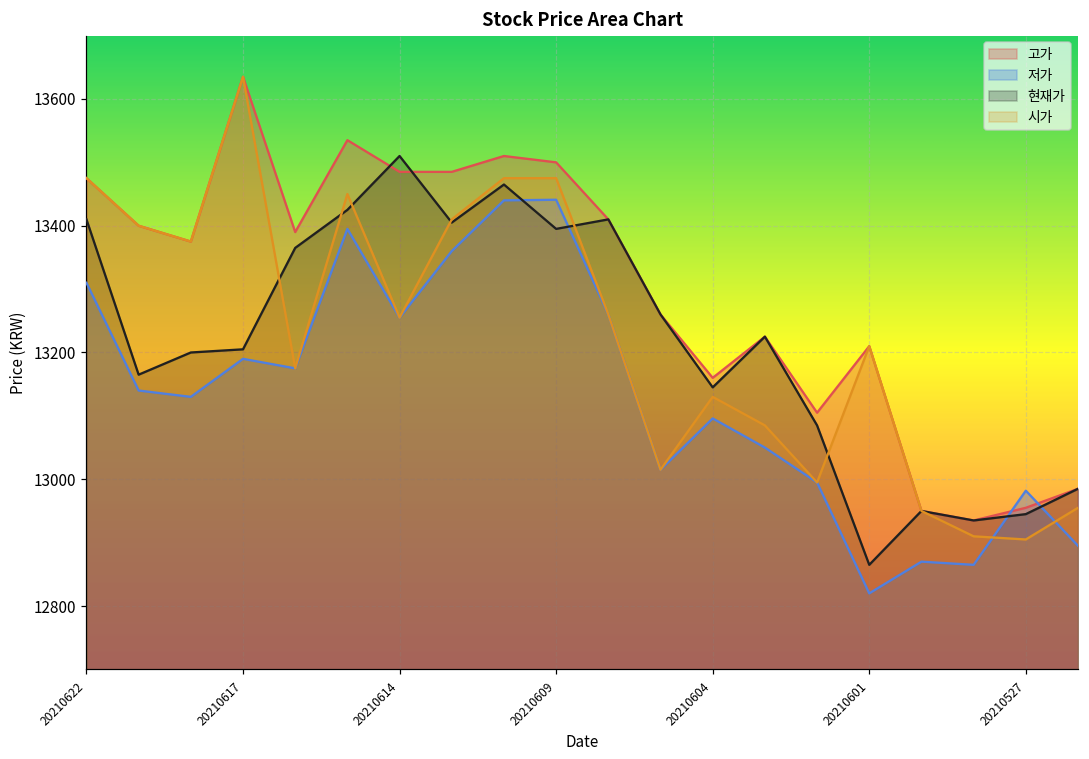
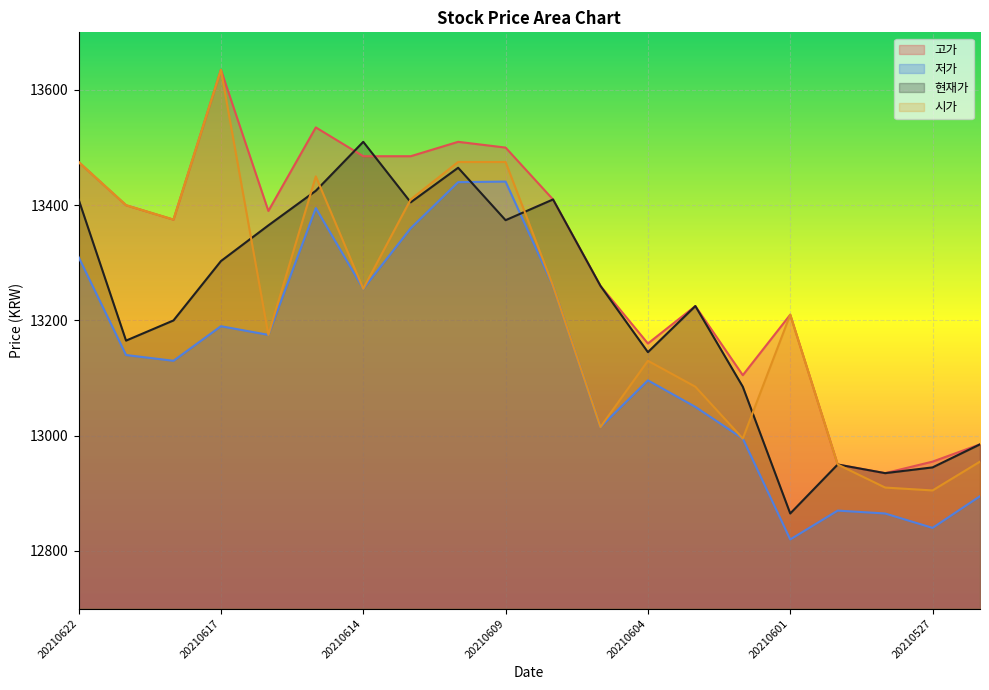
현재가, 20210617: 13210 -> 13300
현재가, 20210609: 13400 -> 13370
저가, 20210527: 12980 -> 12840
